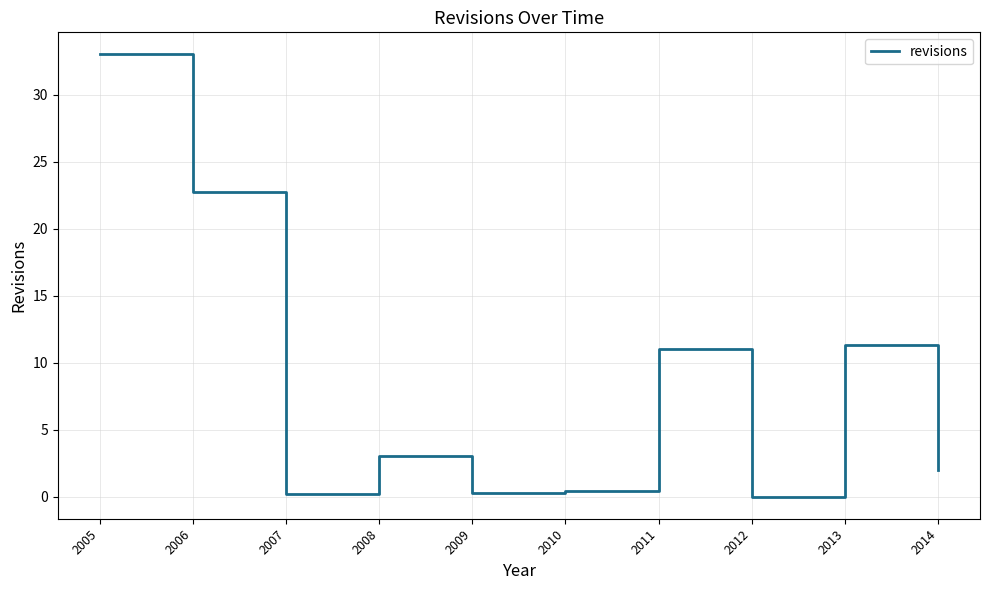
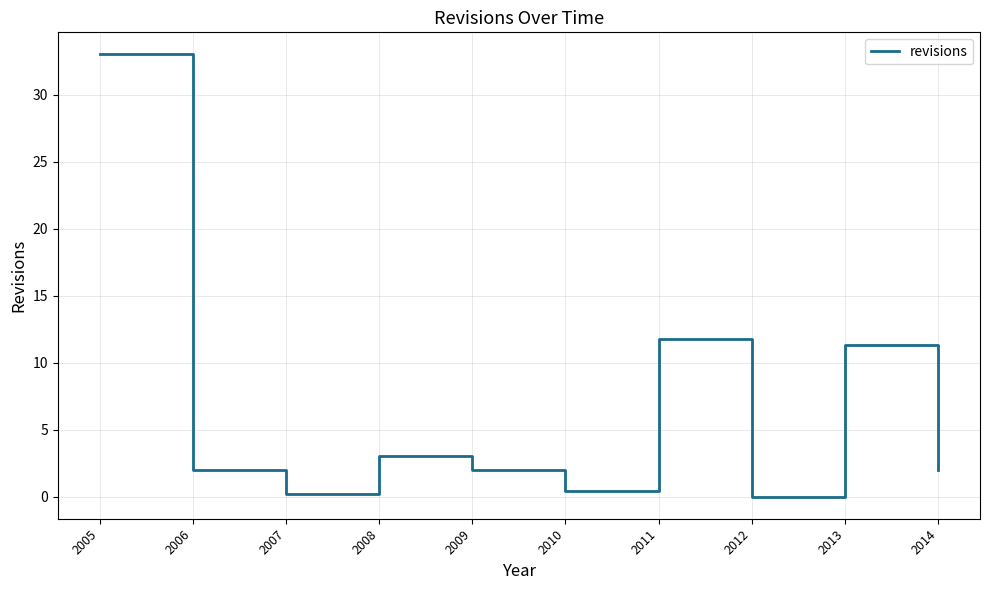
2006: 22.7 -> 2.0
2009: 0.3 -> 2.0
2011: 11.0 -> 11.8
